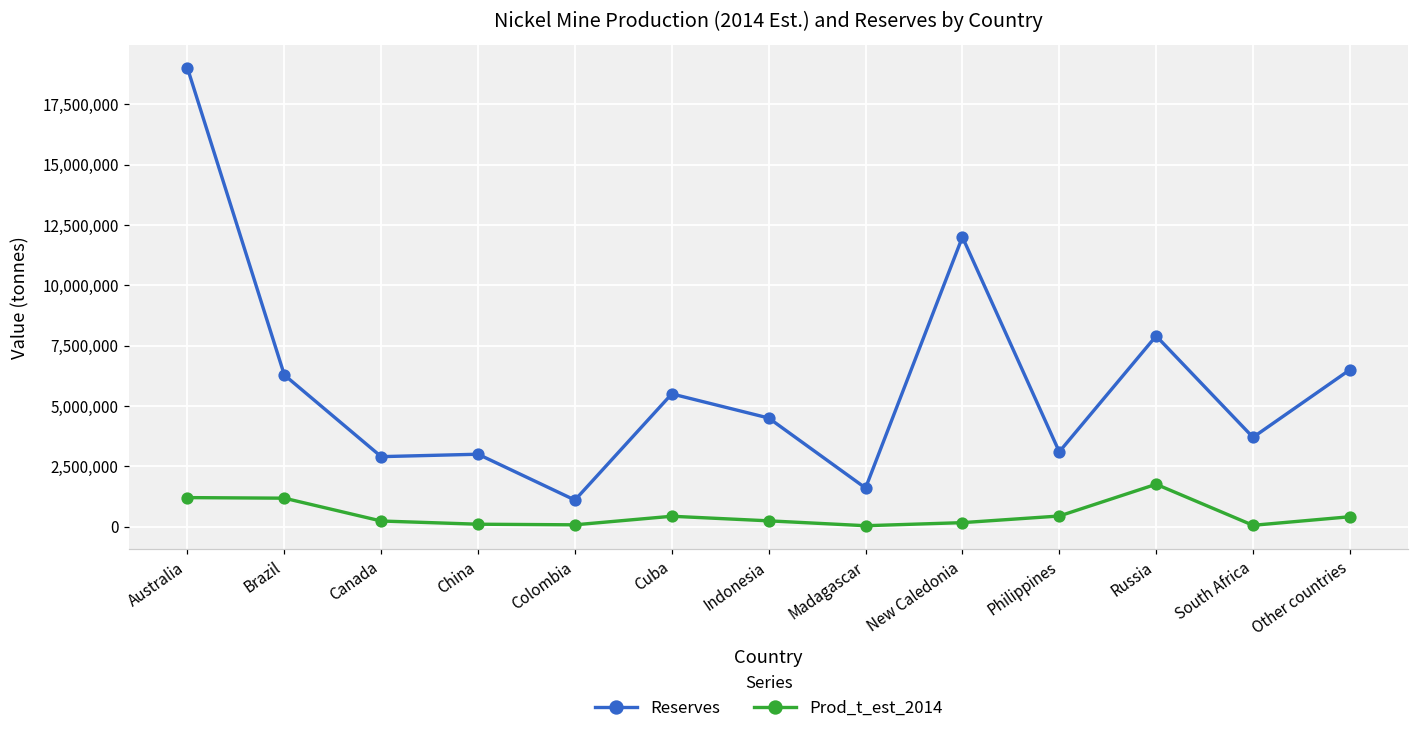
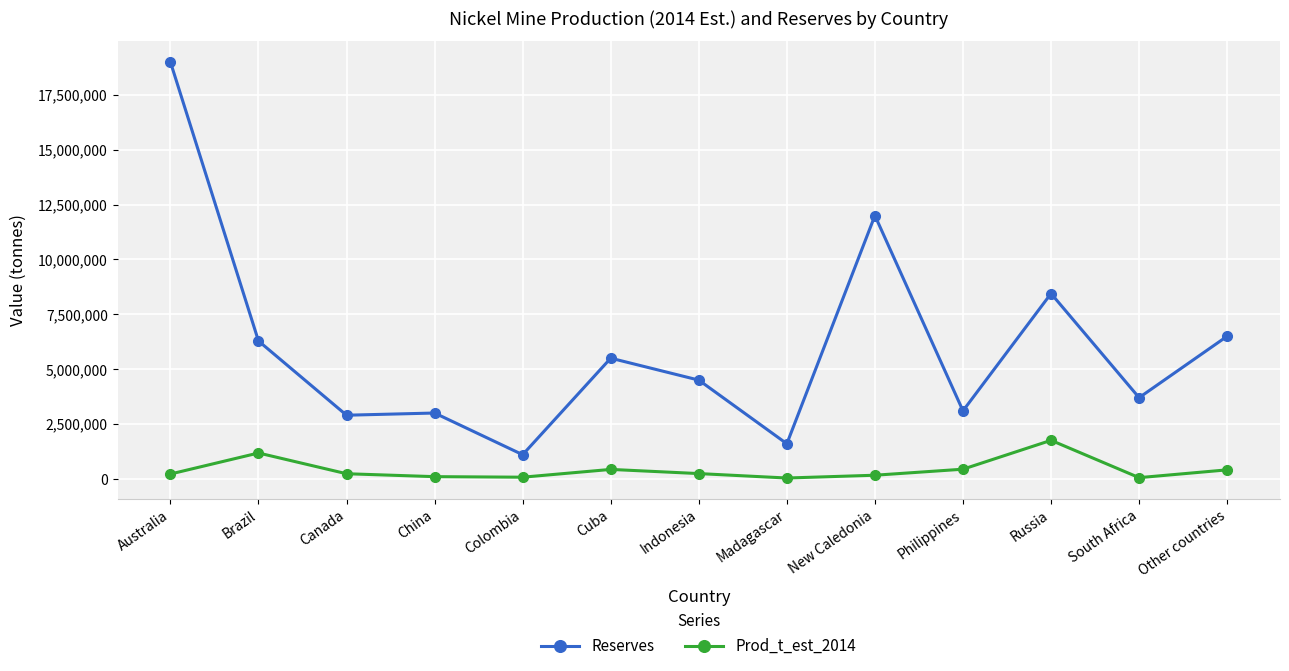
Prod_t_est_2014, Australia: 1,200,000 -> 200,000
Reserves, Russia: 7,900,000 -> 8,400,000
